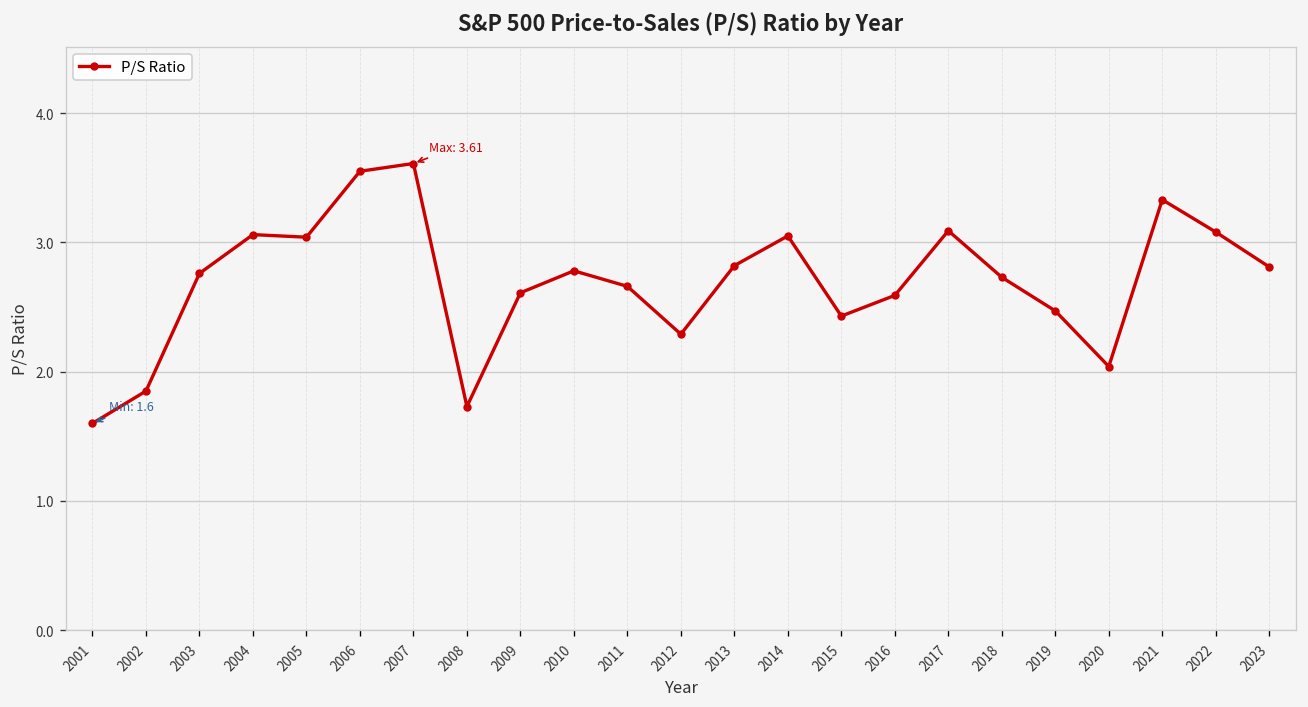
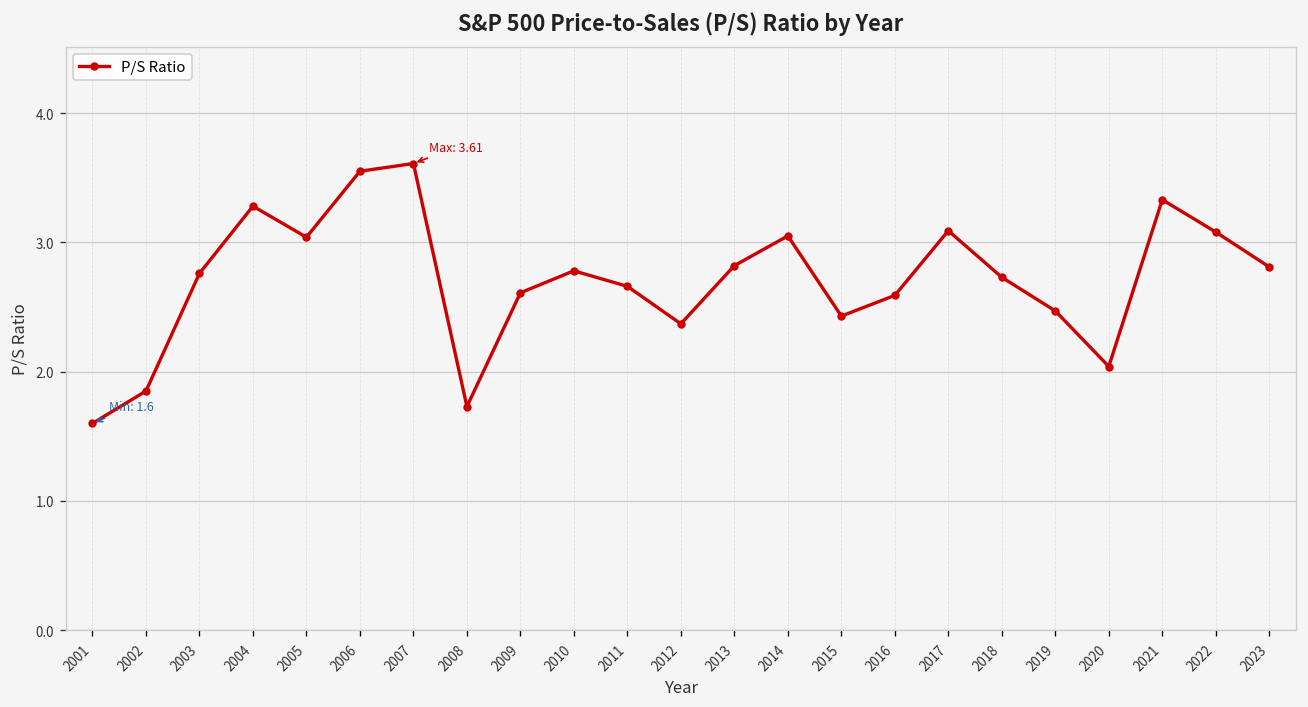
2004: 3.06 -> 3.28
2012: 2.29 -> 2.37
